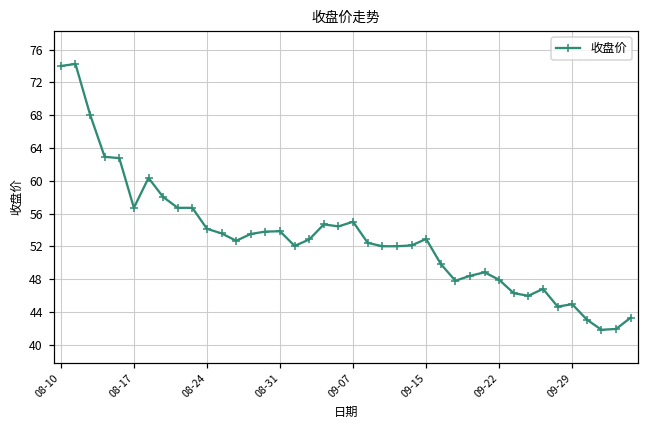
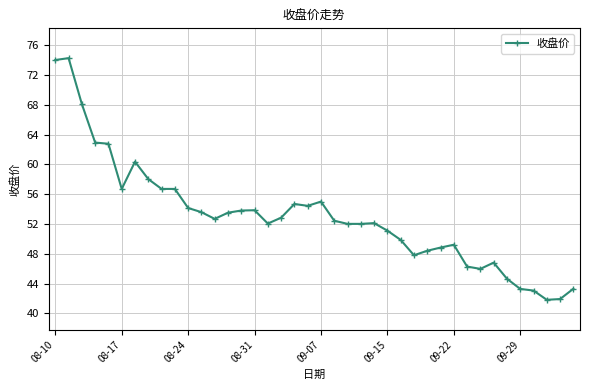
09-15: 53 -> 51
09-22: 48 -> 49
09-29: 45 -> 43
